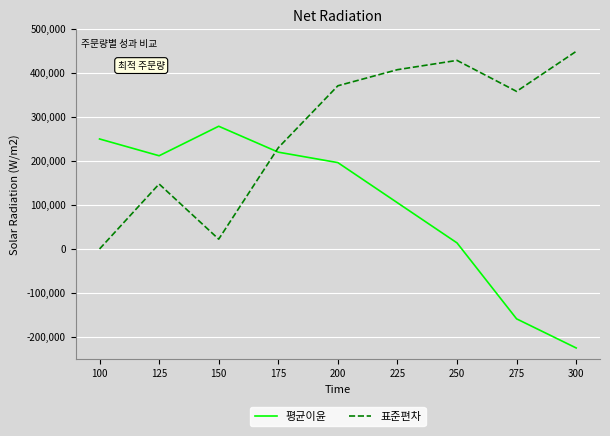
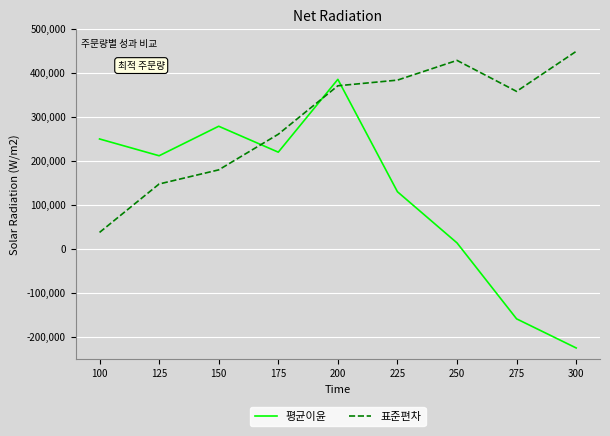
표준편차, 100: 0 -> 40,000
표준편차, 150: 20,000 -> 180,000
표준편차, 175: 230,000 -> 260,000
평균이윤, 200: 200,000 -> 390,000
평균이윤, 225: 110,000 -> 130,000
표준편차, 225: 410,000 -> 380,000
